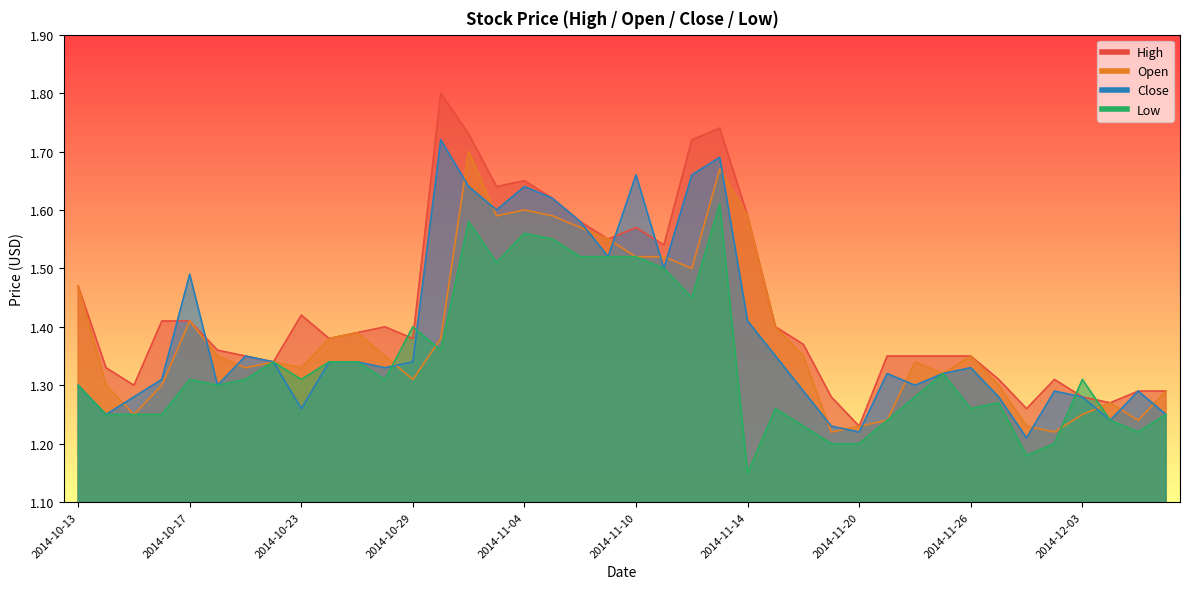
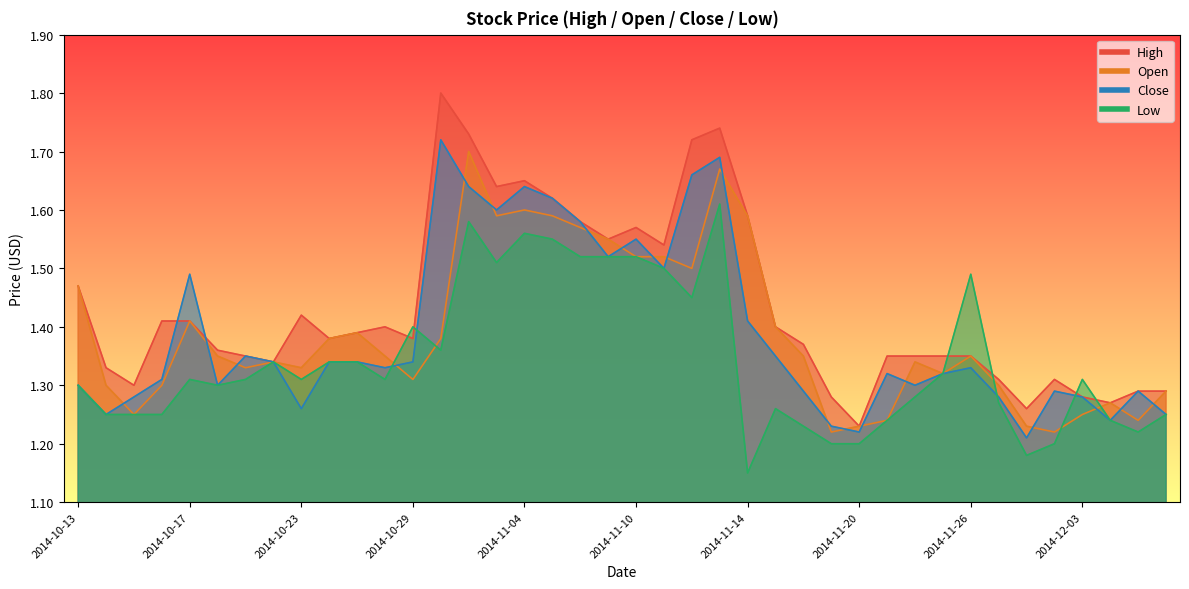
Close, 2014-11-10: 1.66 -> 1.55
Low, 2014-11-26: 1.26 -> 1.49
